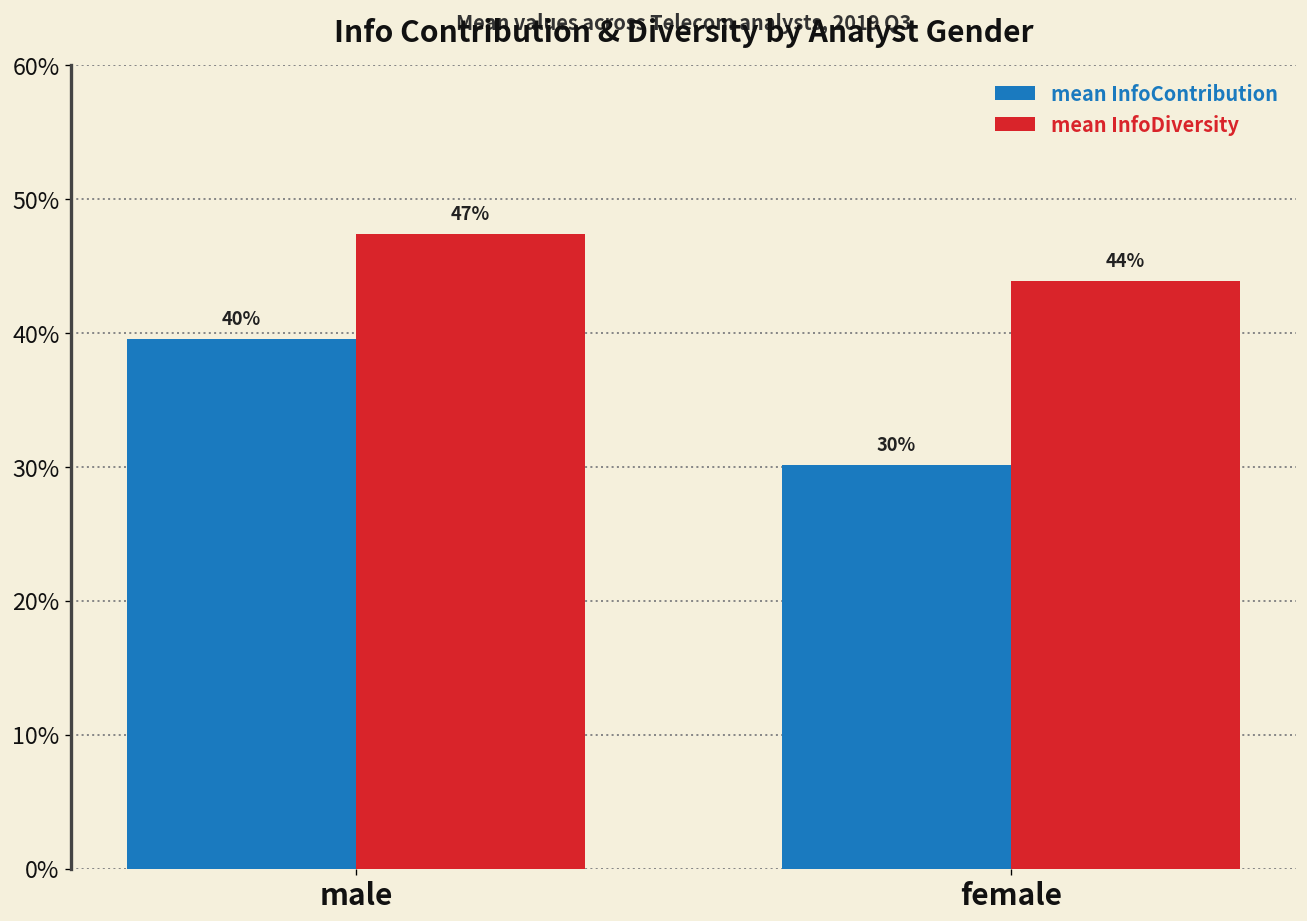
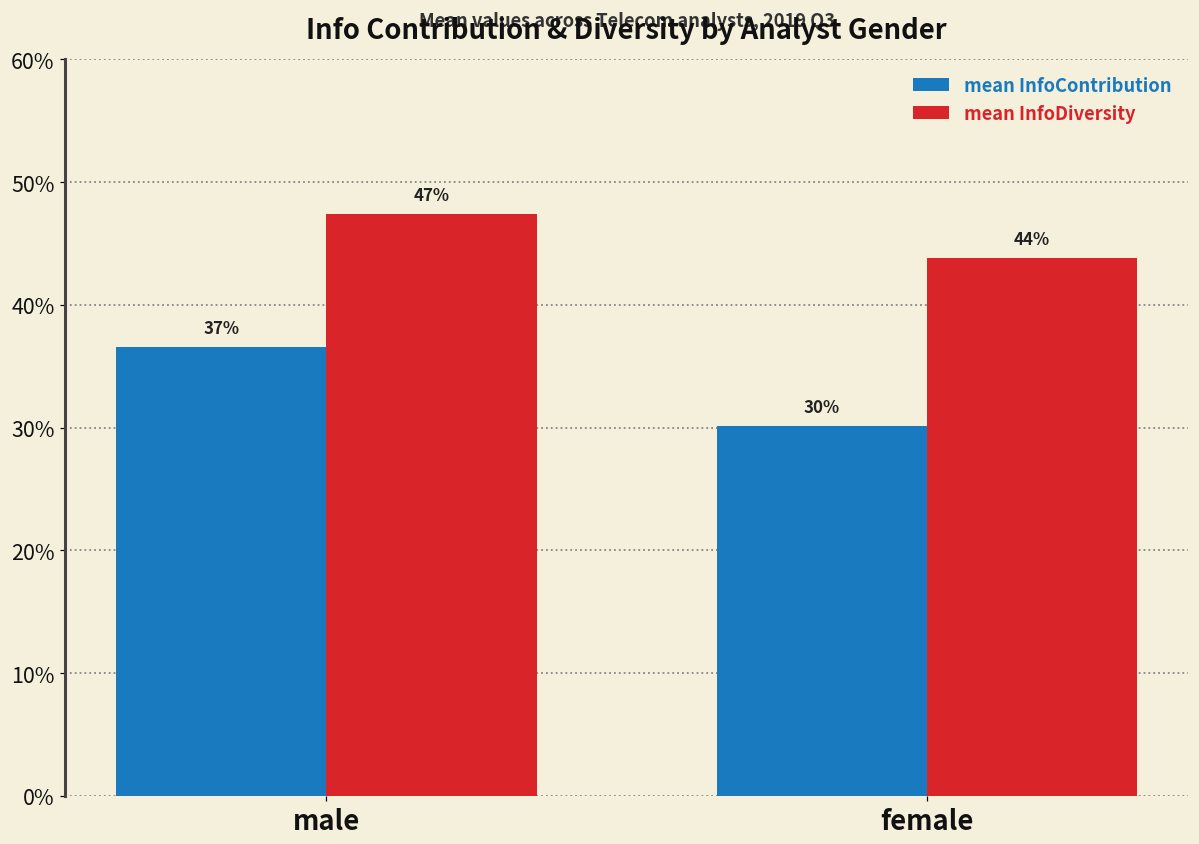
mean InfoContribution, male: 40% -> 37%
